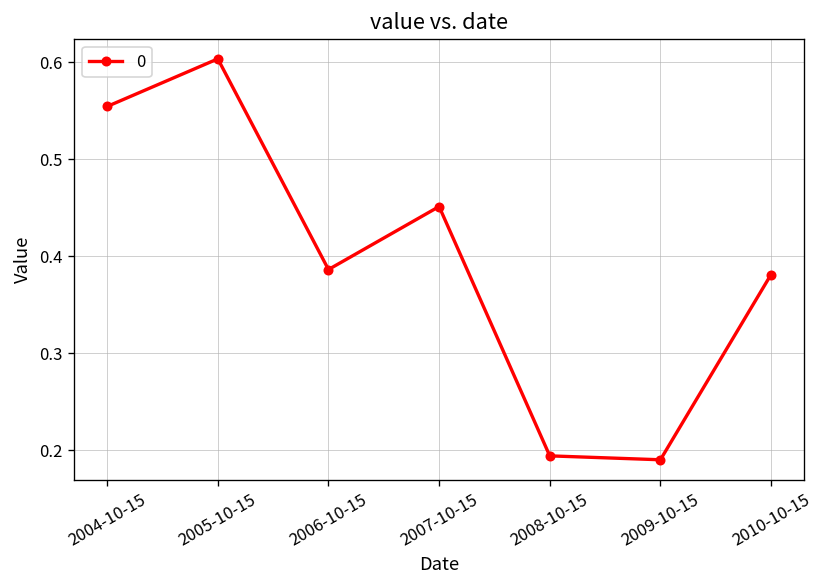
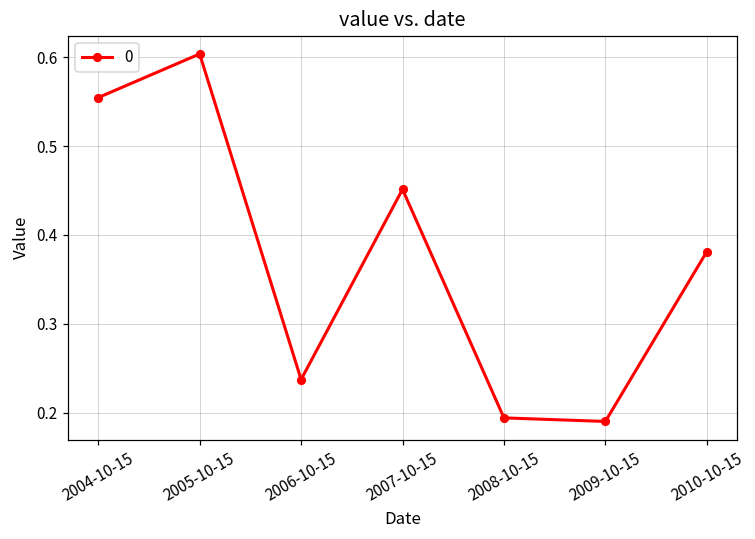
2006-10-15: 0.39 -> 0.24
